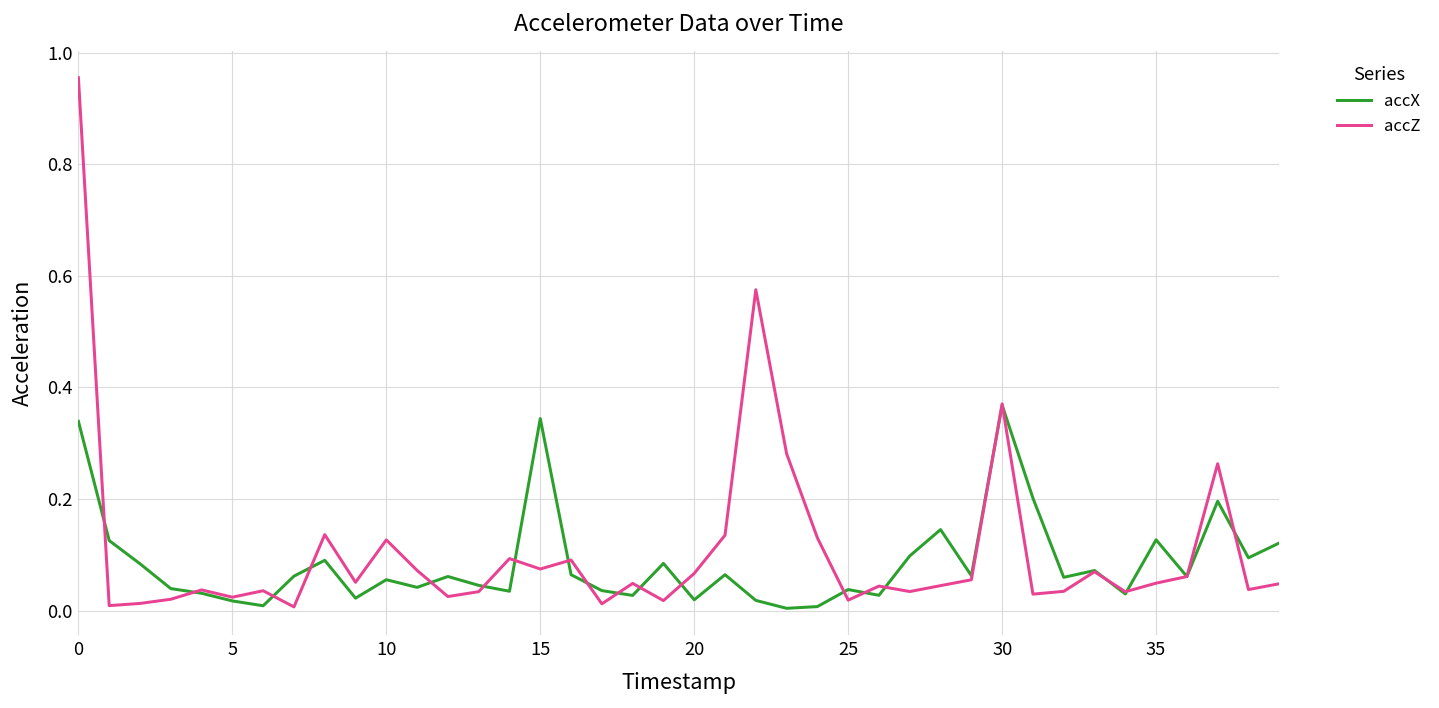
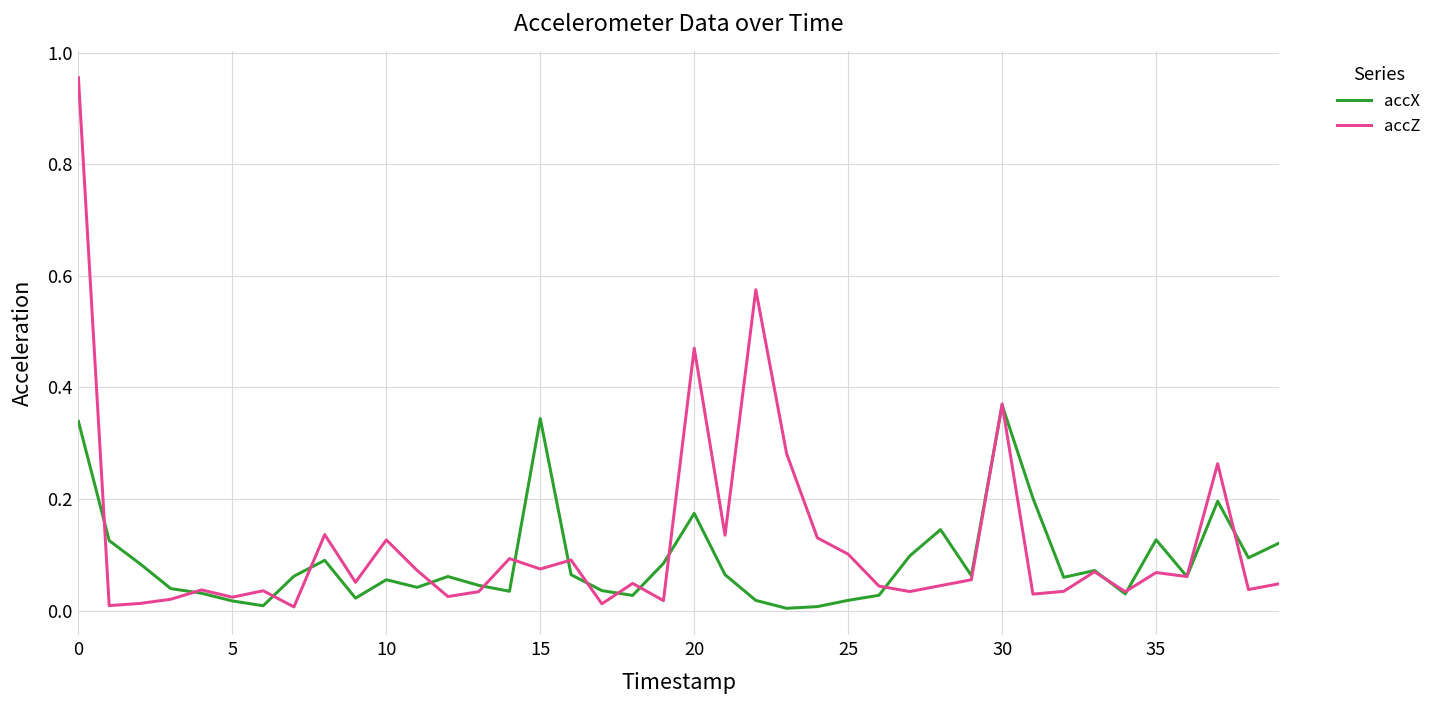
accX, 20: 0.02 -> 0.17
accZ, 20: 0.07 -> 0.47
accX, 25: 0.04 -> 0.02
accZ, 25: 0.02 -> 0.10
accZ, 35: 0.05 -> 0.07
